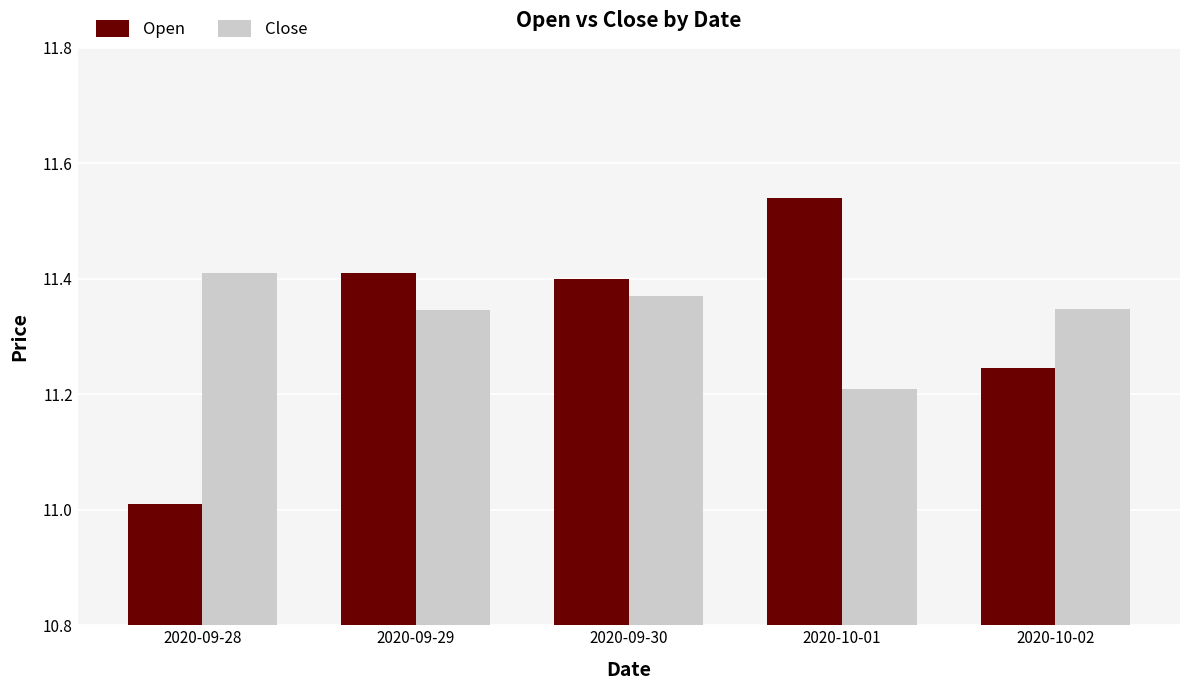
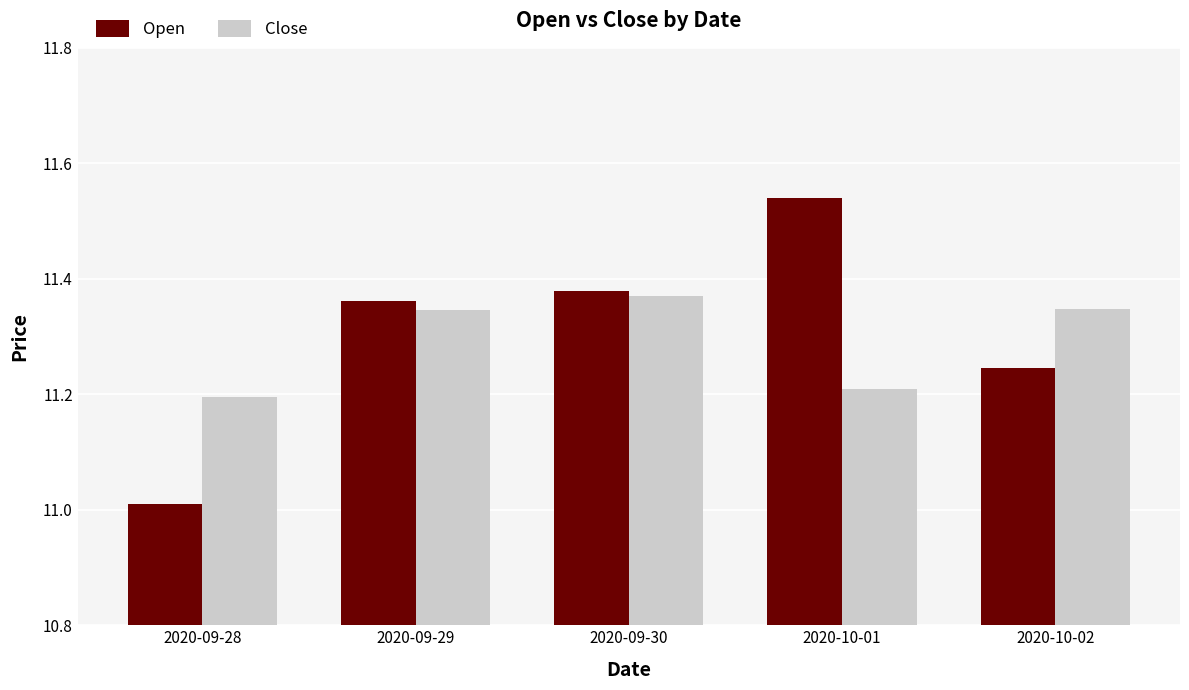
Close, 2020-09-28: 11.41 -> 11.20
Open, 2020-09-29: 11.41 -> 11.36
Open, 2020-09-30: 11.40 -> 11.38
